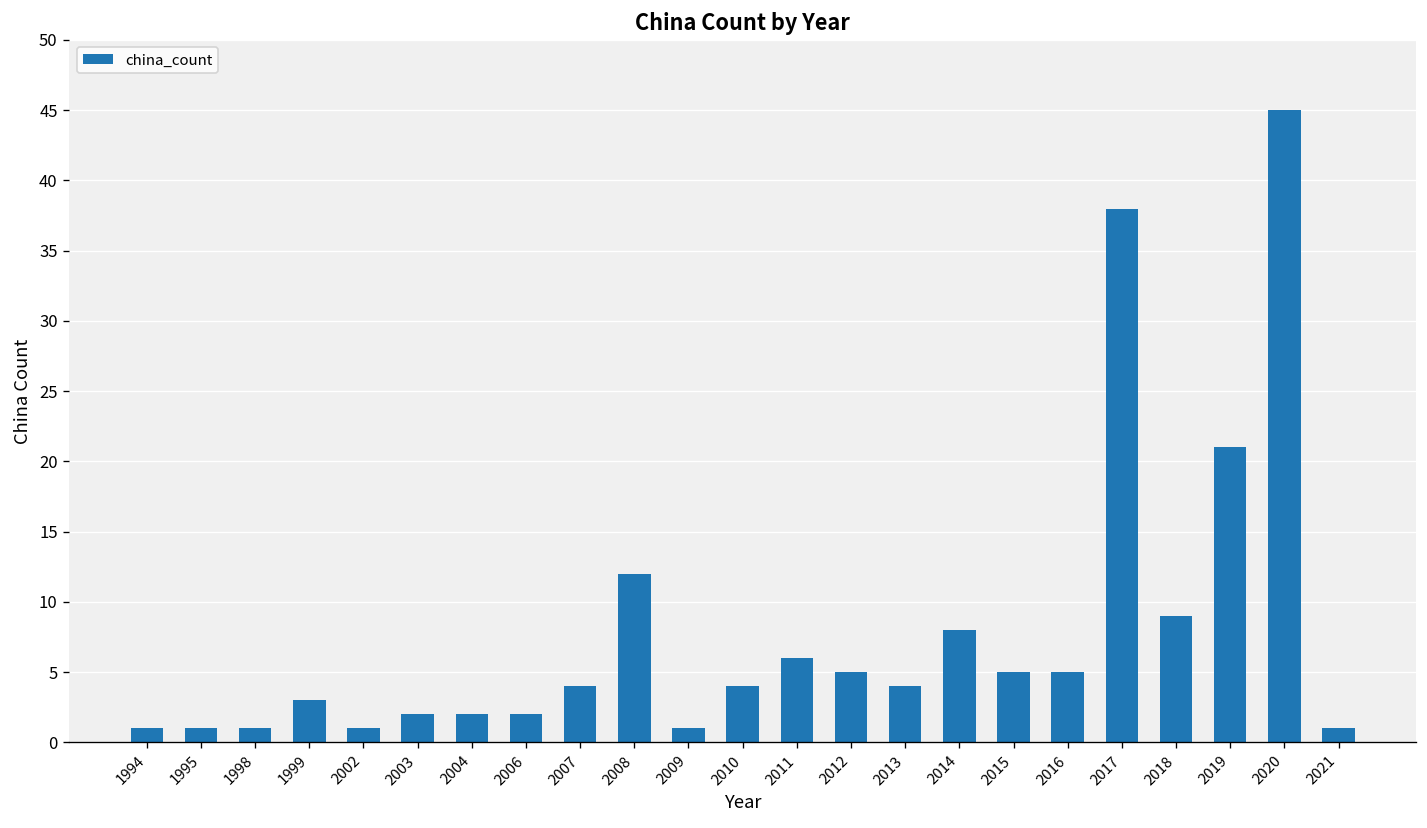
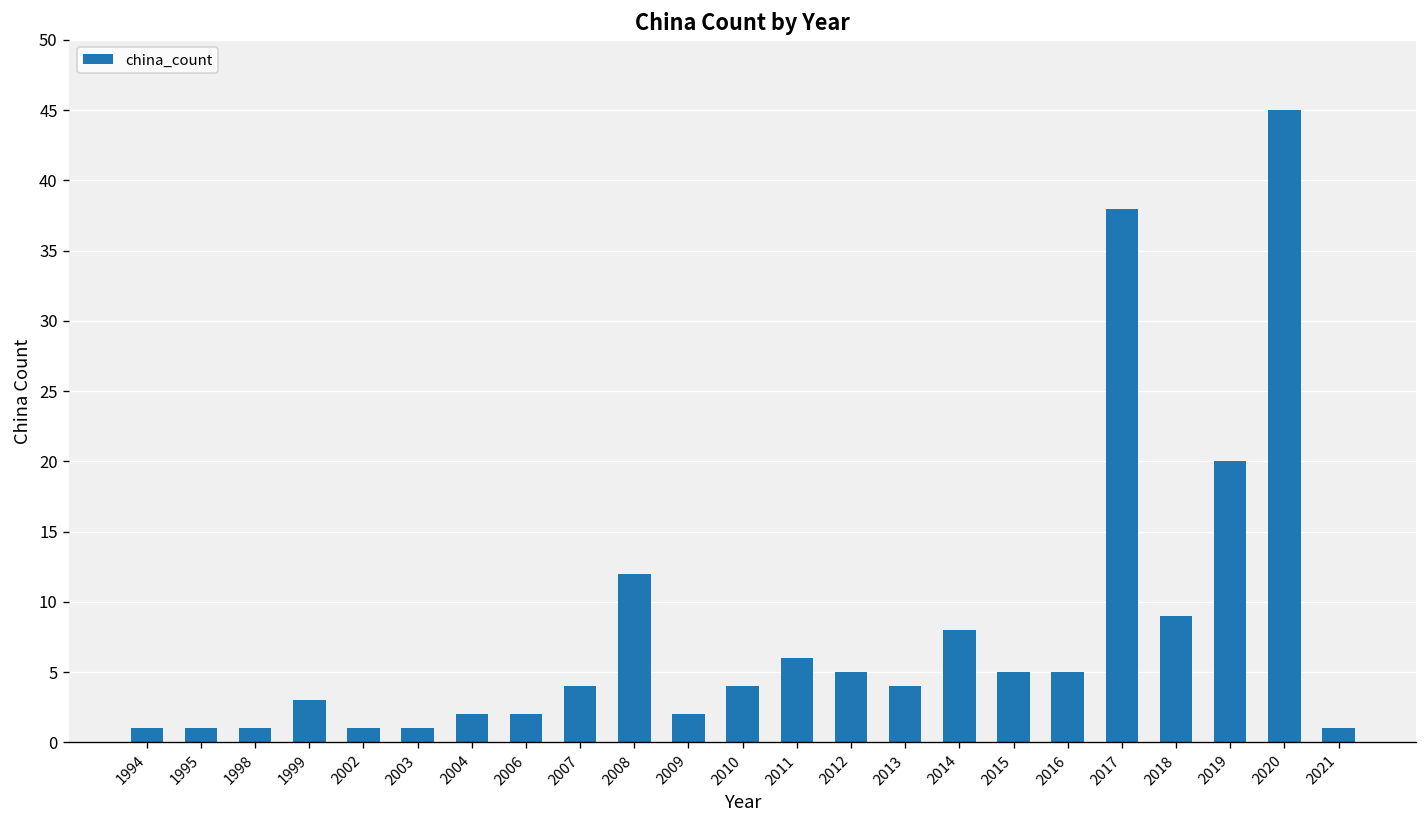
2003: 2 -> 1
2009: 1 -> 2
2019: 21 -> 20
